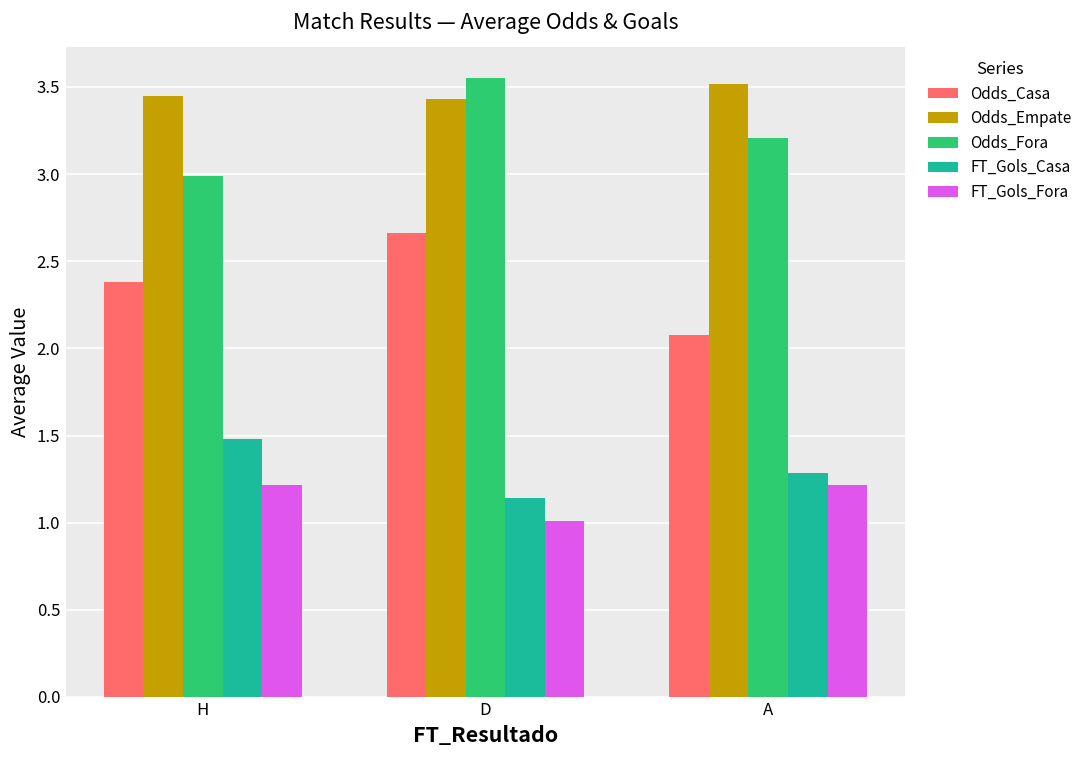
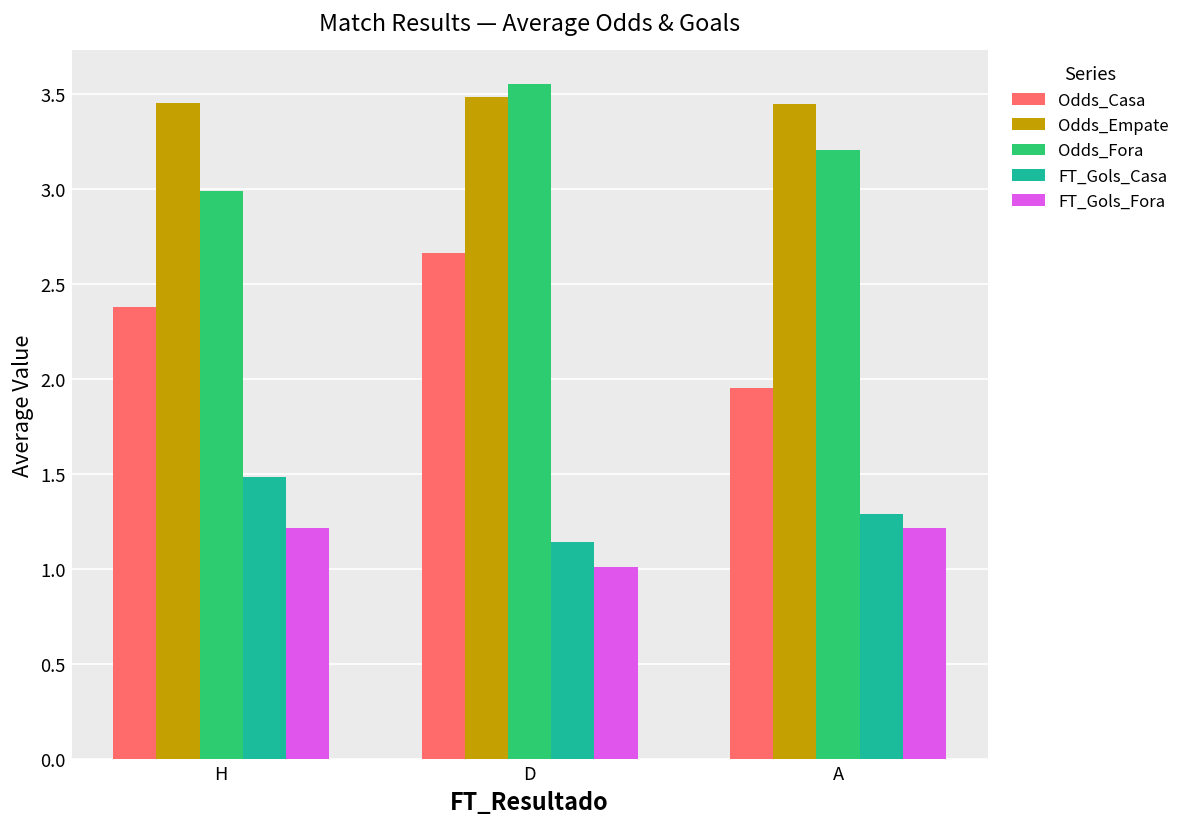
Odds_Empate, D: 3.43 -> 3.48
Odds_Casa, A: 2.08 -> 1.95
Odds_Empate, A: 3.52 -> 3.44
